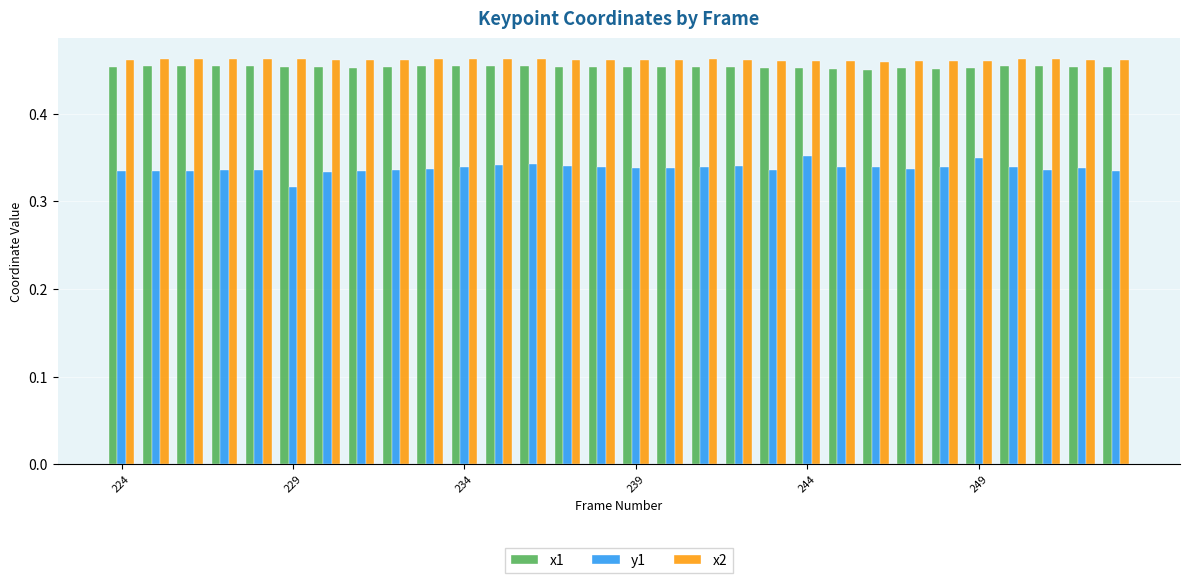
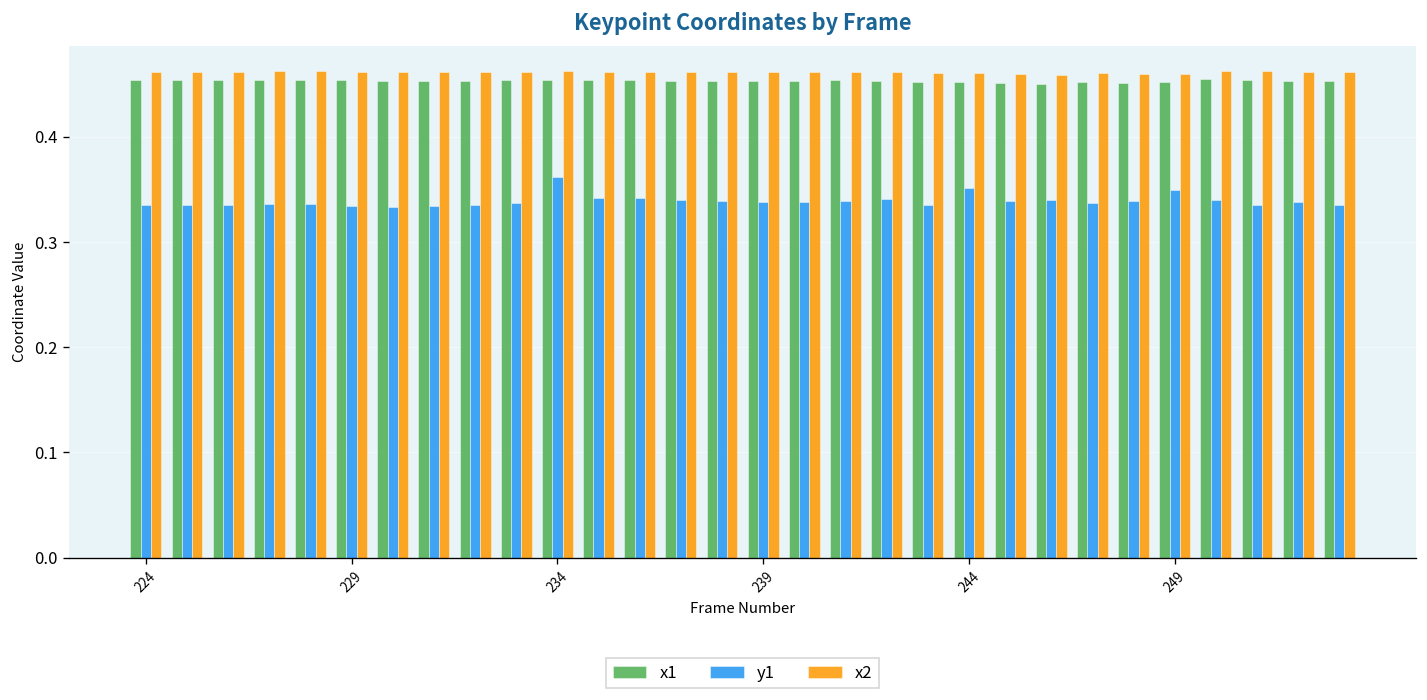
y1, 229: 0.32 -> 0.33
y1, 234: 0.34 -> 0.36
